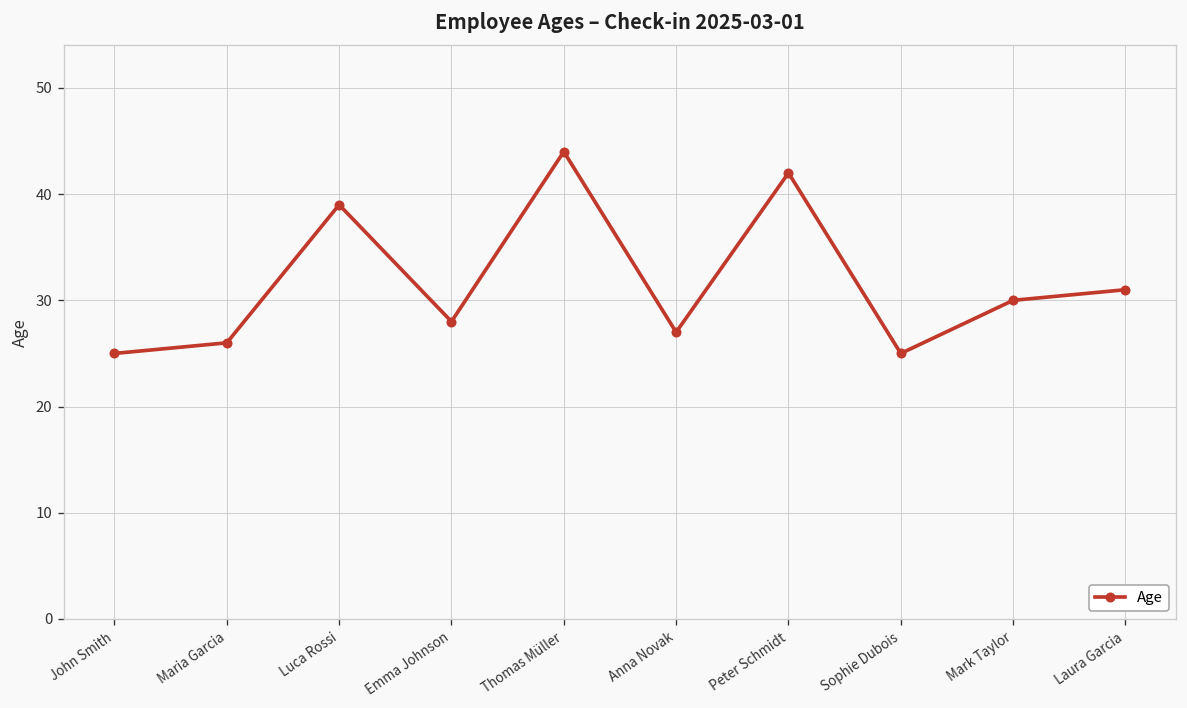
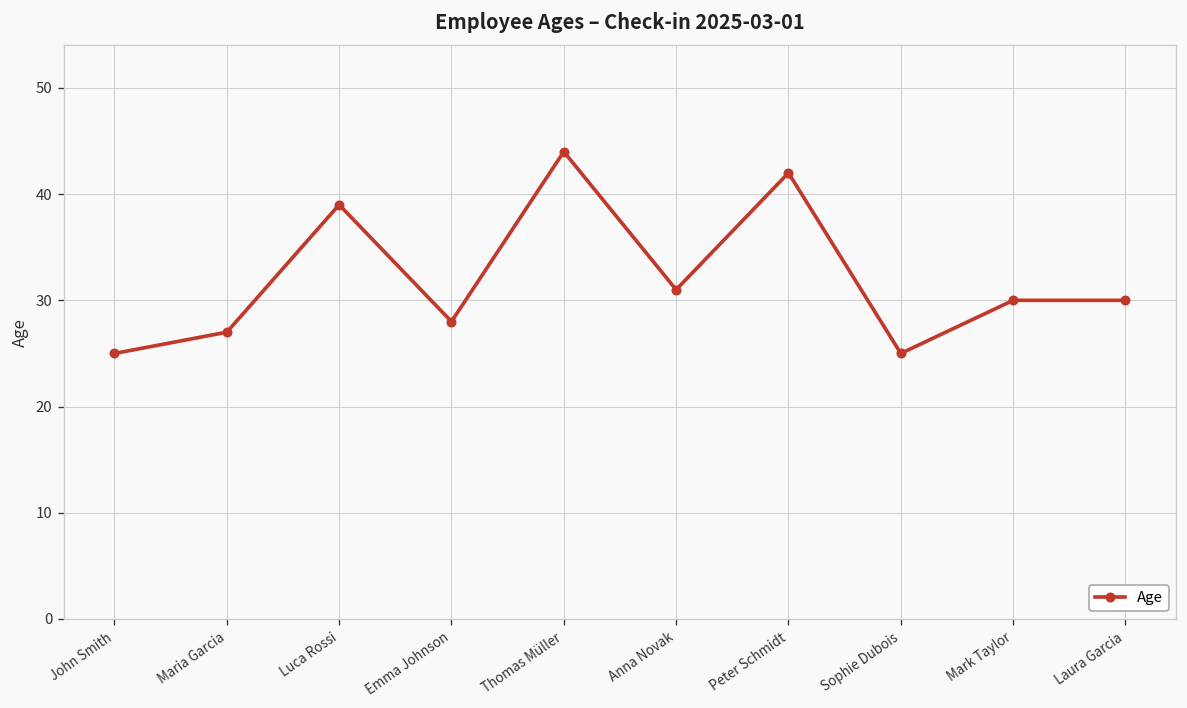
Maria Garcia: 26 -> 27
Anna Novak: 27 -> 31
Laura Garcia: 31 -> 30
